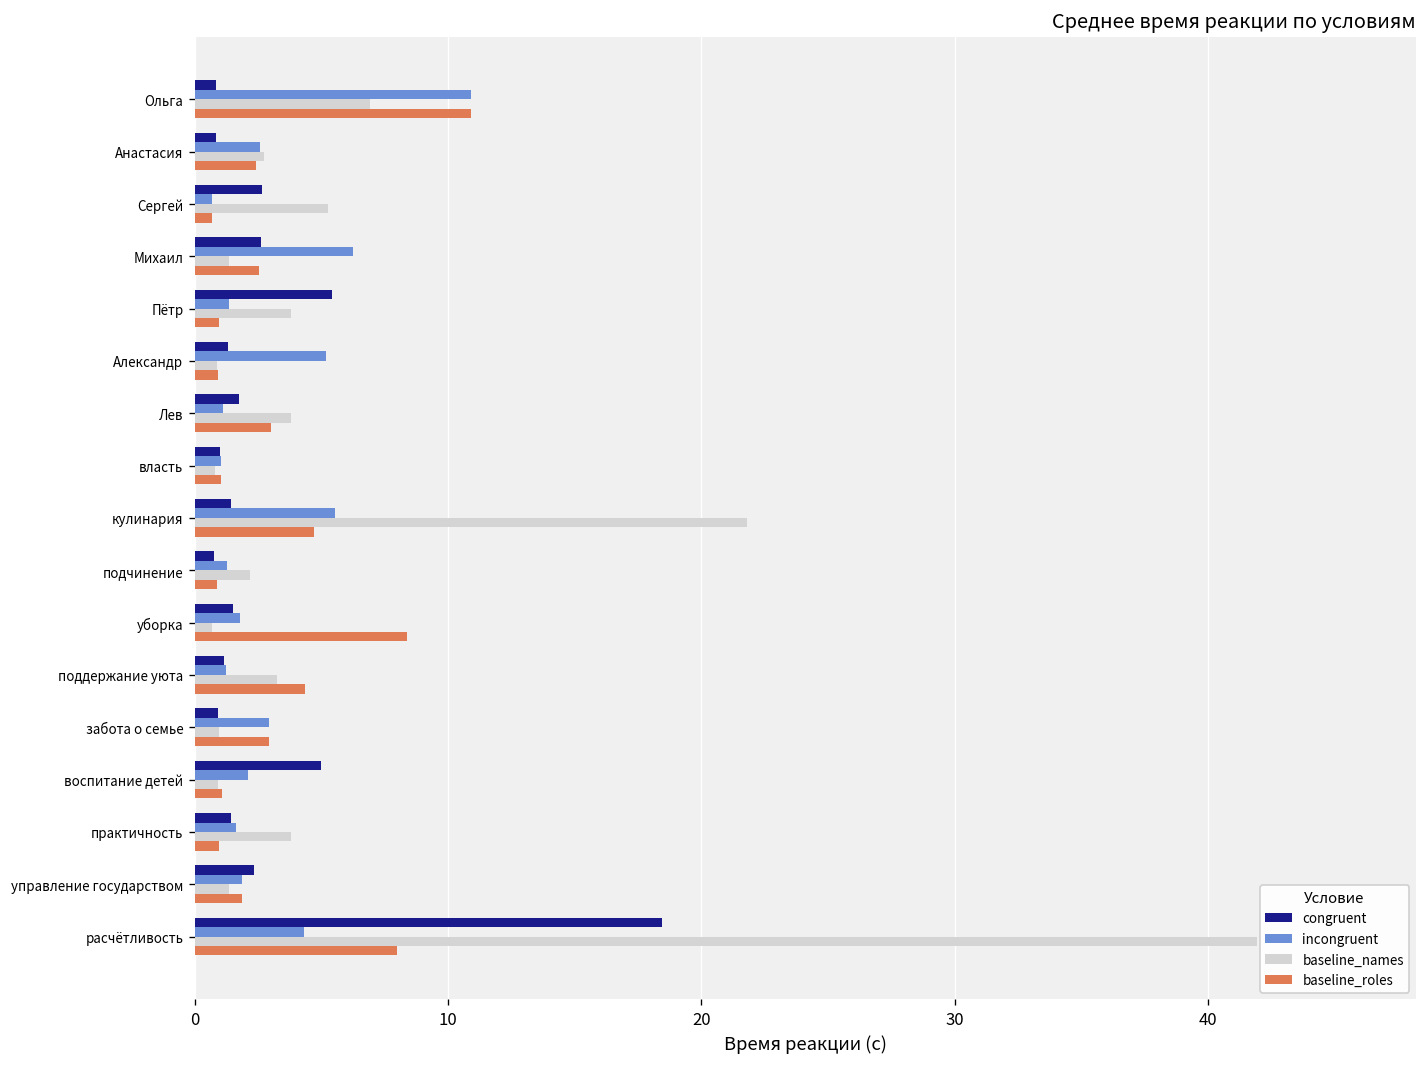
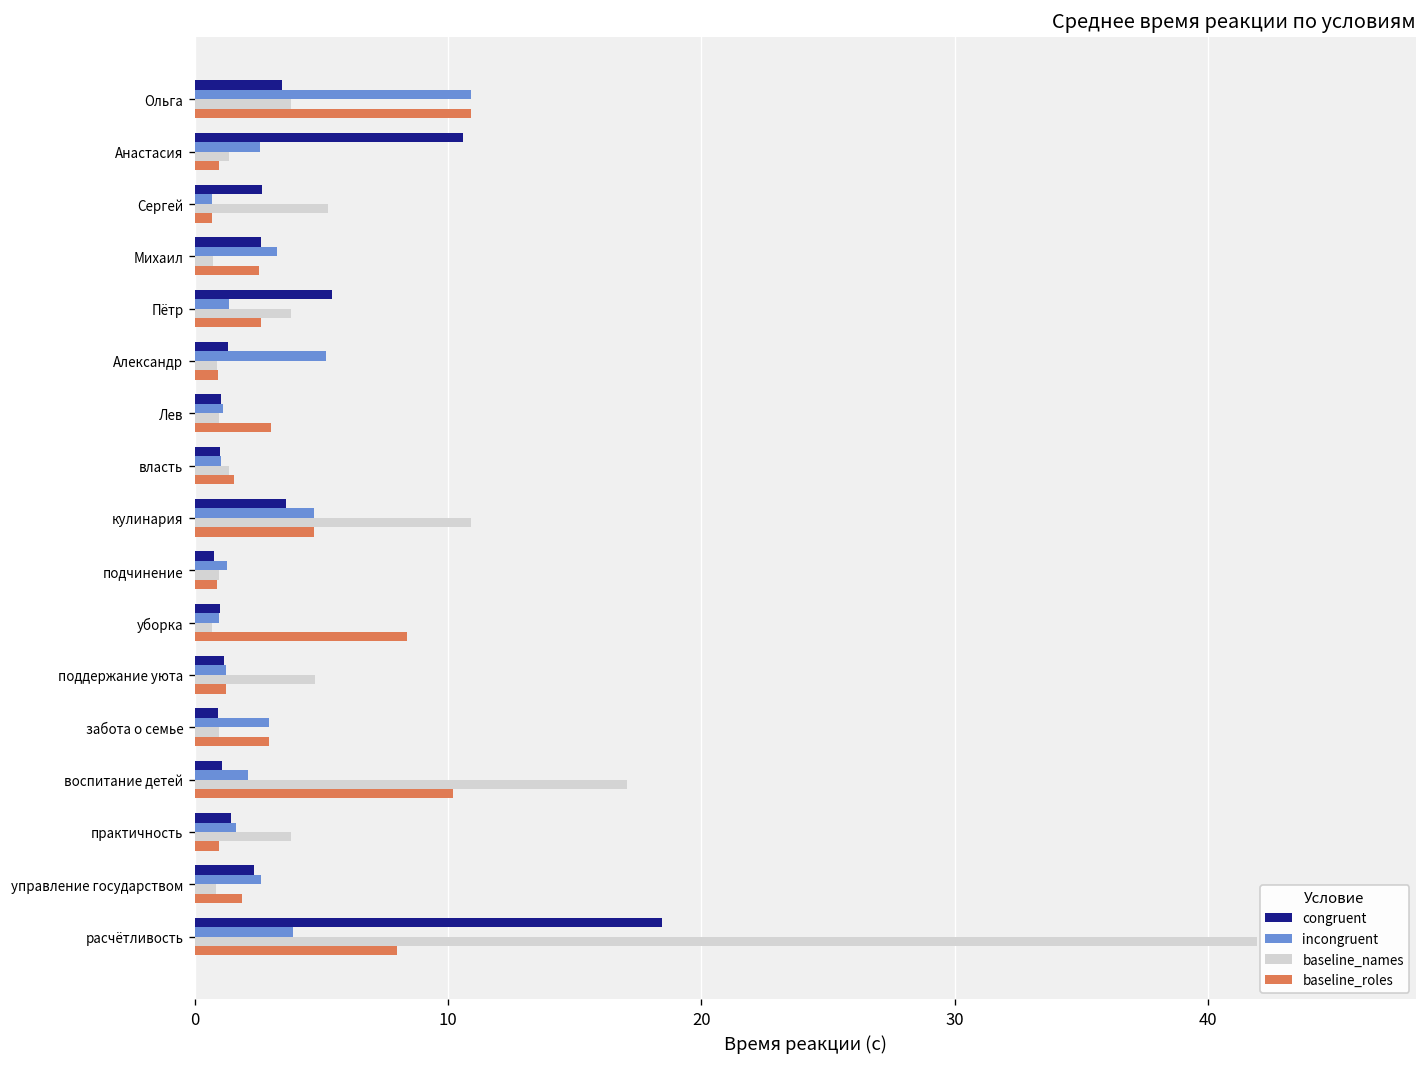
congruent, Ольга: 0.8 -> 3.4
baseline_names, Ольга: 6.9 -> 3.8
congruent, Анастасия: 0.8 -> 10.6
baseline_names, Анастасия: 2.7 -> 1.3
baseline_roles, Анастасия: 2.4 -> 0.9
incongruent, Михаил: 6.2 -> 3.2
baseline_names, Михаил: 1.3 -> 0.7
baseline_roles, Пётр: 1.0 -> 2.6
congruent, Лев: 1.7 -> 1.0
baseline_names, Лев: 3.8 -> 0.9
baseline_names, власть: 0.8 -> 1.3
baseline_roles, власть: 1.0 -> 1.5
congruent, кулинария: 1.4 -> 3.6
incongruent, кулинария: 5.5 -> 4.7
baseline_names, кулинария: 21.8 -> 10.9
baseline_names, подчинение: 2.2 -> 0.9
congruent, уборка: 1.5 -> 1.0
incongruent, уборка: 1.8 -> 0.9
baseline_names, поддержание уюта: 3.2 -> 4.7
baseline_roles, поддержание уюта: 4.4 -> 1.2
congruent, воспитание детей: 5.0 -> 1.1
baseline_names, воспитание детей: 0.9 -> 17.1
baseline_roles, воспитание детей: 1.1 -> 10.2
incongruent, управление государством: 1.9 -> 2.6
baseline_names, управление государством: 1.3 -> 0.8
incongruent, расчётливость: 4.3 -> 3.8
